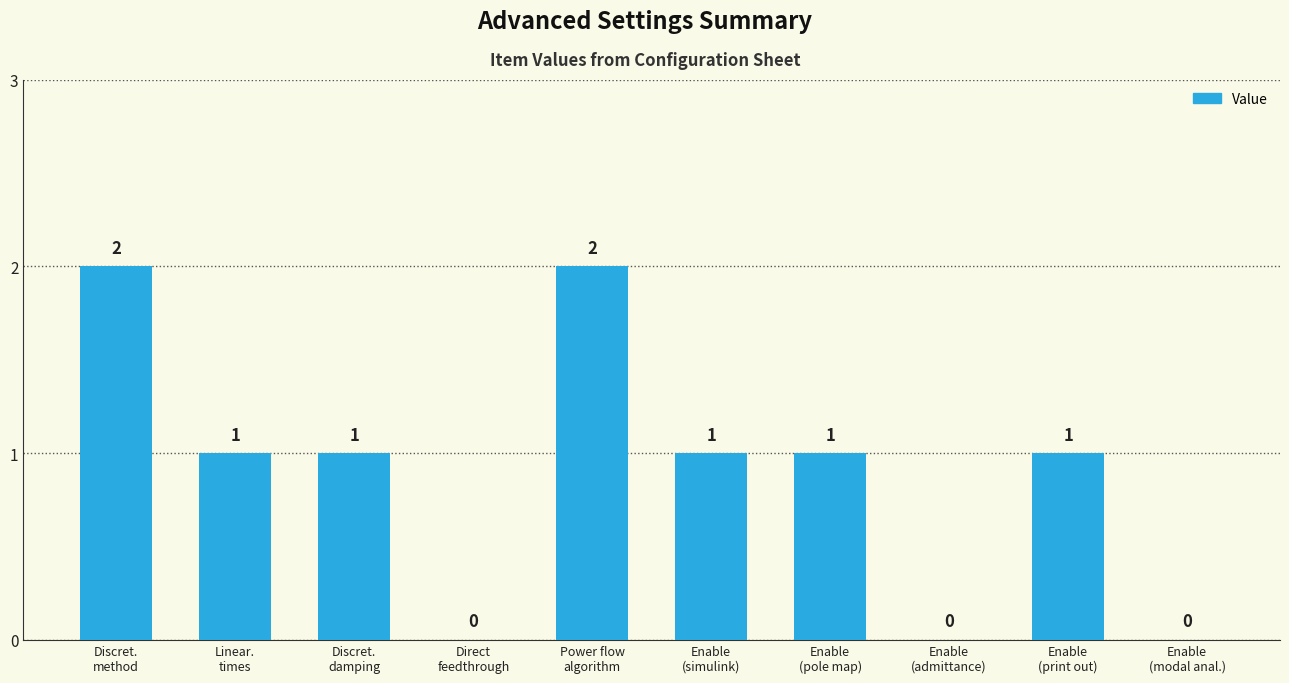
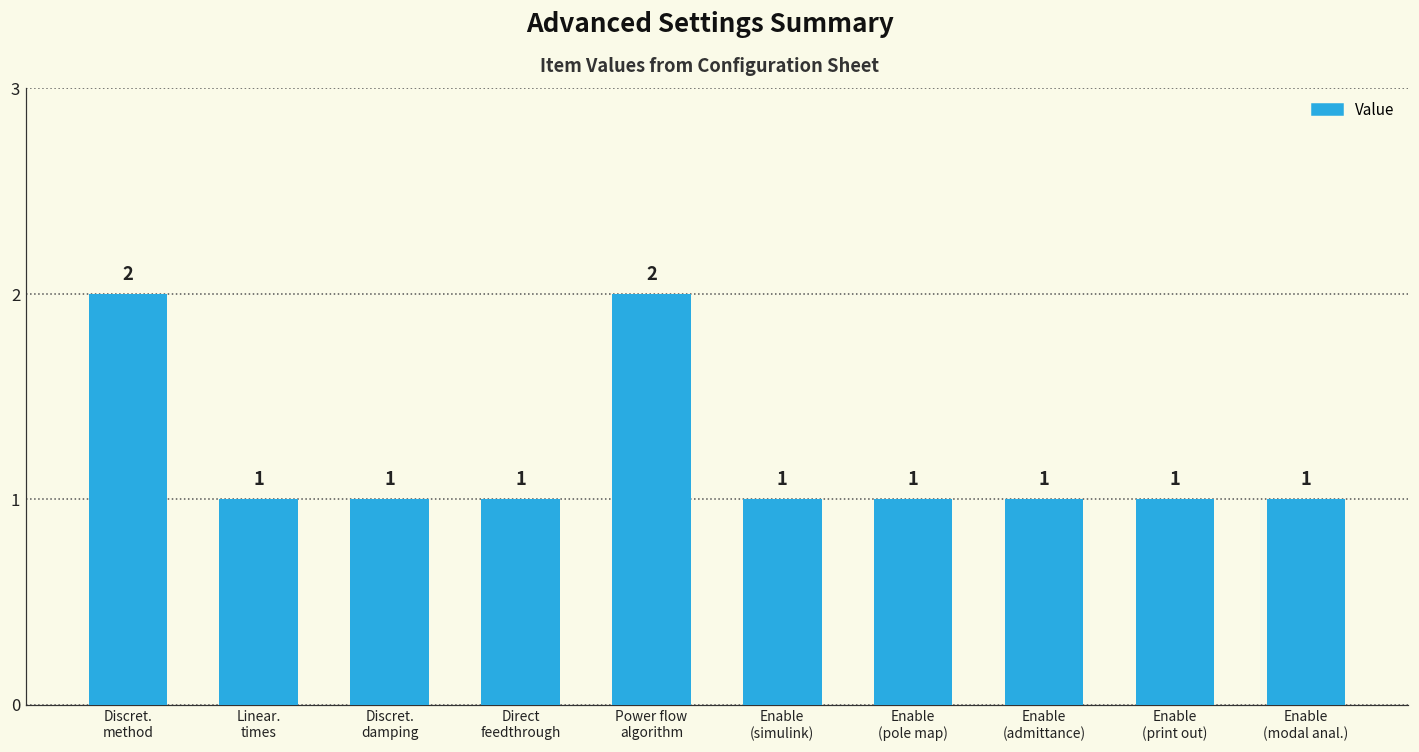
Direct feedthrough: 0 -> 1
Enable (admittance): 0 -> 1
Enable (modal anal.): 0 -> 1
